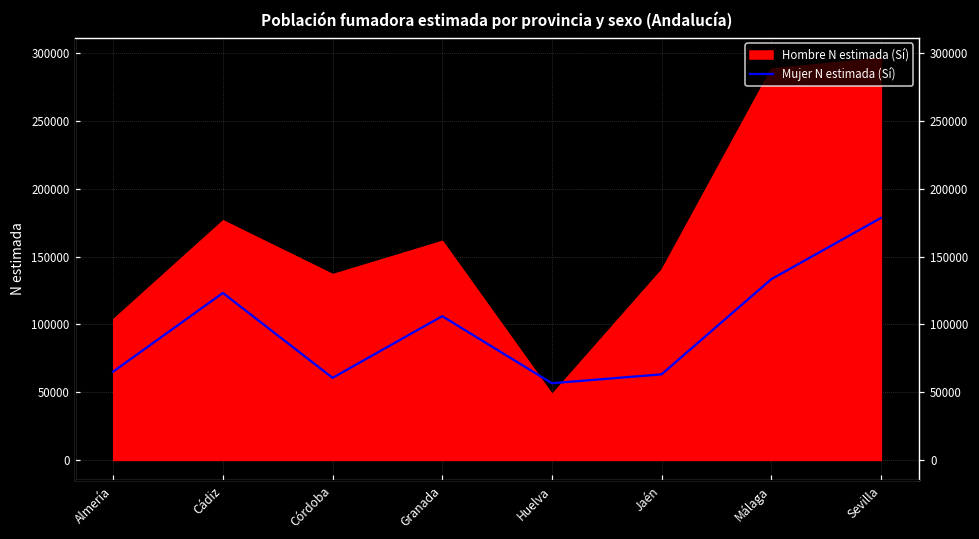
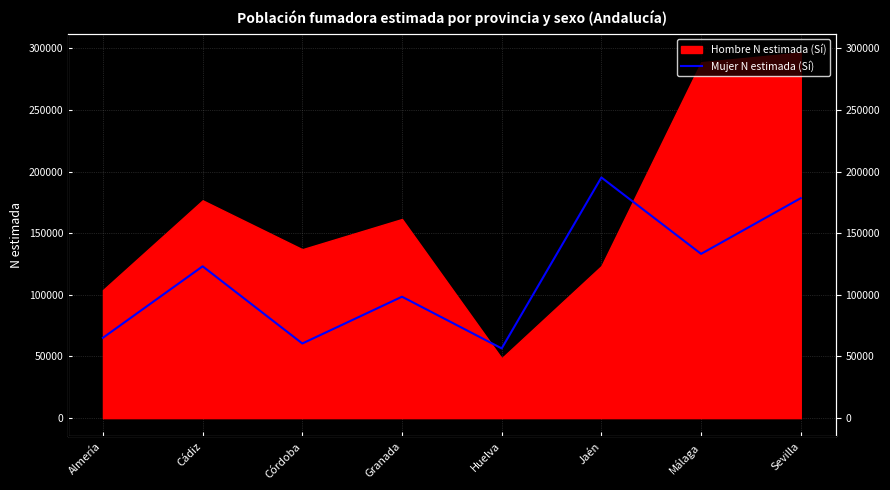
Mujer N estimada (Sí), Granada: 106000 -> 98000
Mujer N estimada (Sí), Jaén: 63000 -> 195000
Hombre N estimada (Sí), Jaén: 140000 -> 123000
